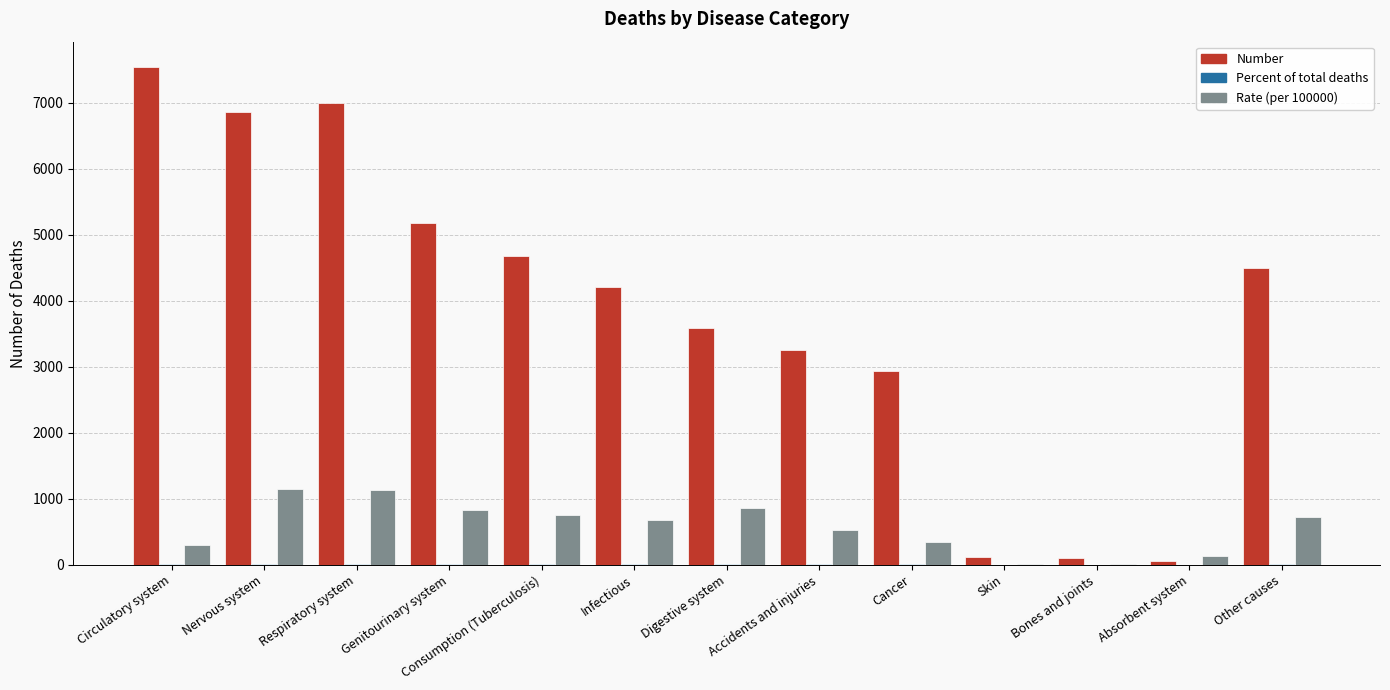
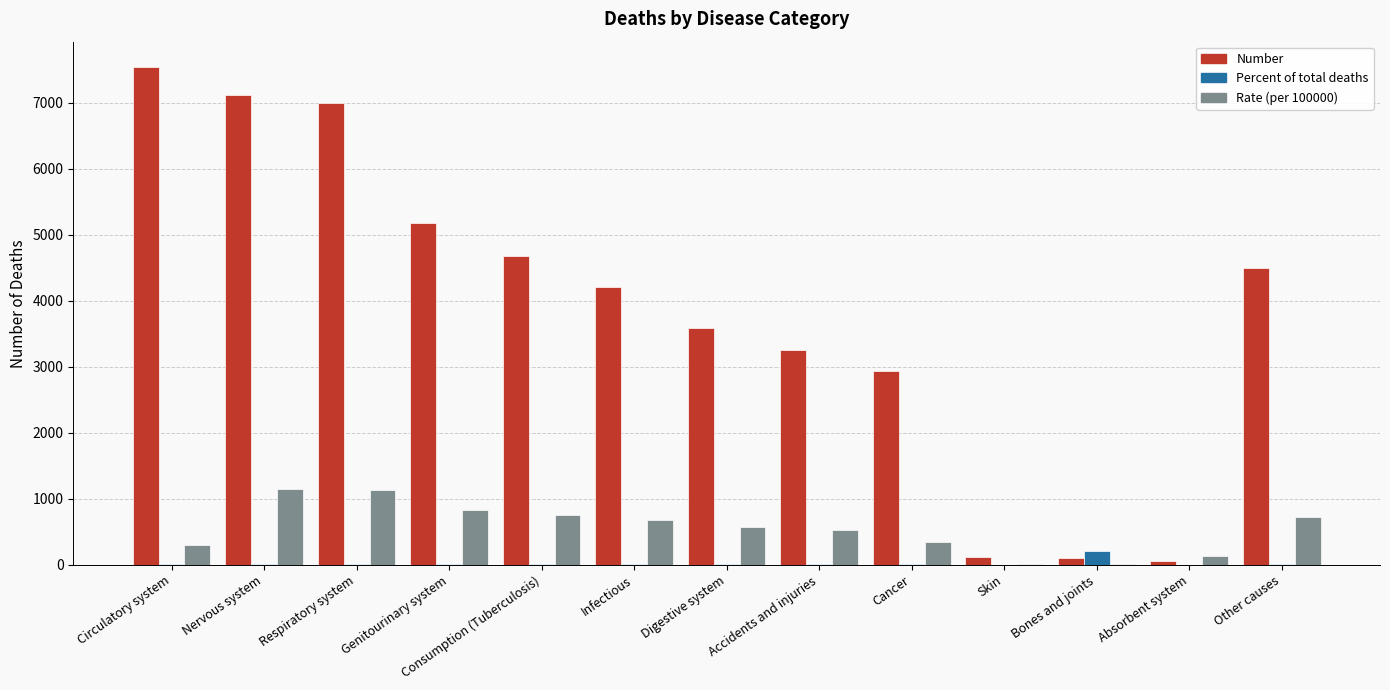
Number, Nervous system: 6900 -> 7100
Rate (per 100000), Digestive system: 900 -> 600
Percent of total deaths, Bones and joints: 0 -> 200
